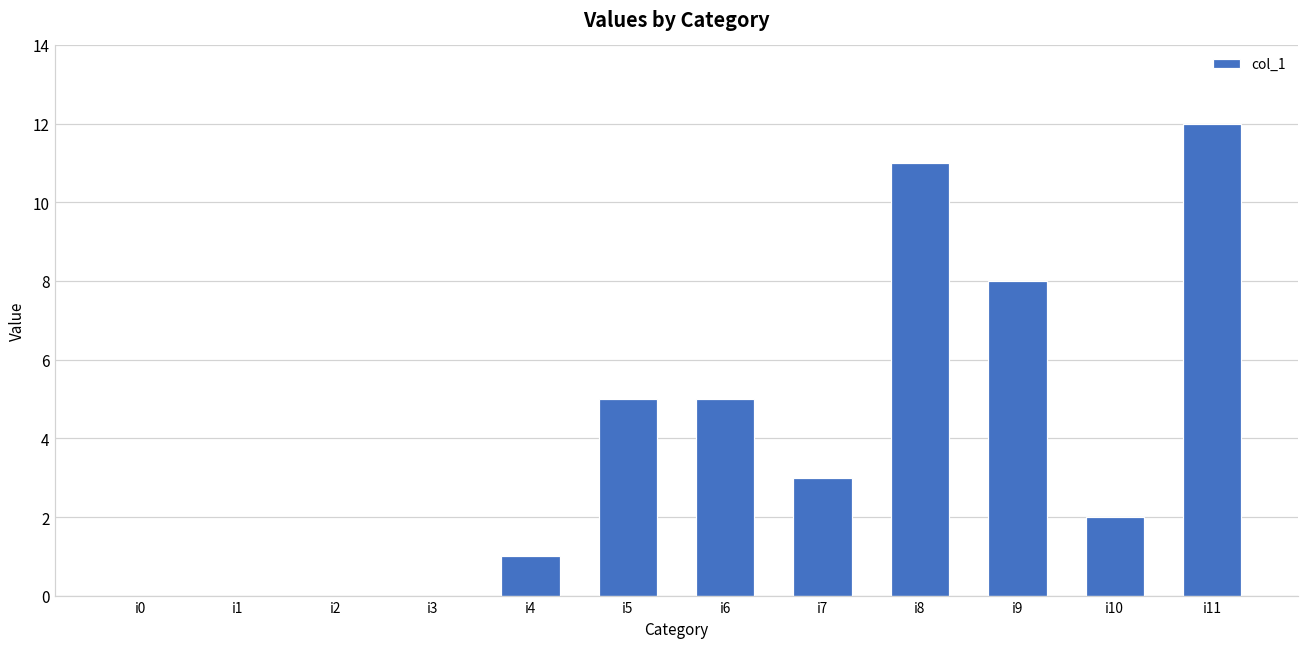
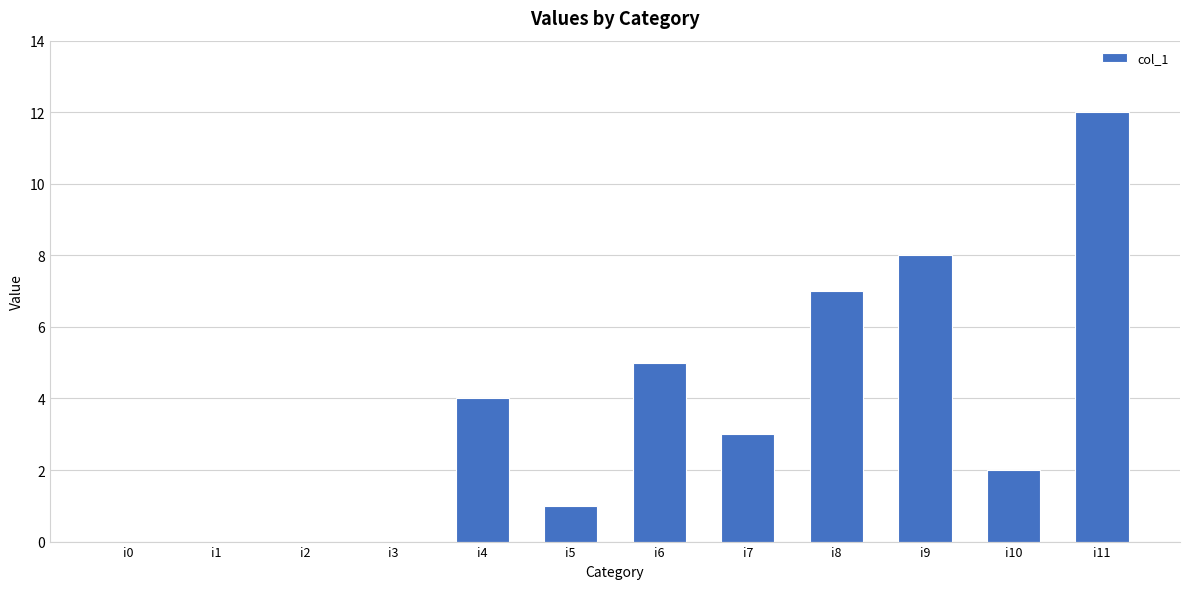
i4: 1 -> 4
i5: 5 -> 1
i8: 11 -> 7
